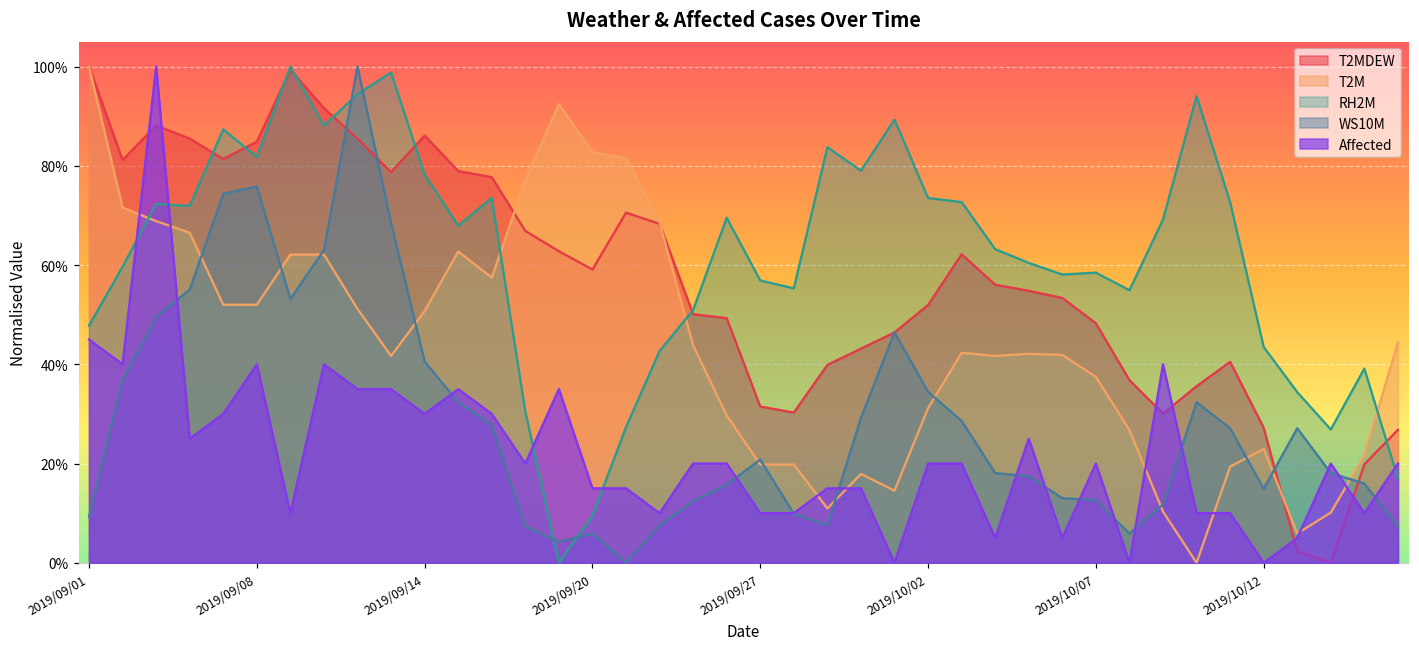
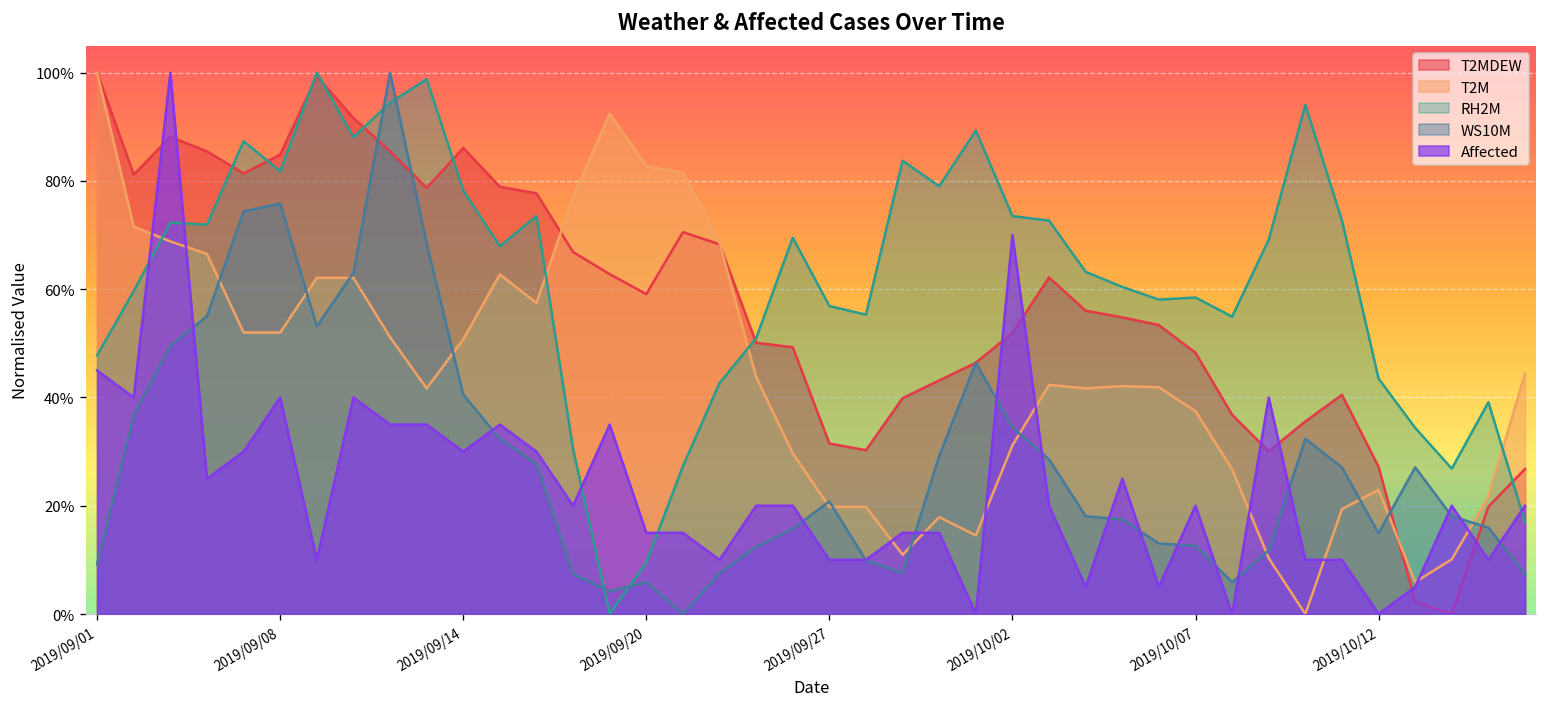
Affected, 2019/10/02: 20% -> 70%
